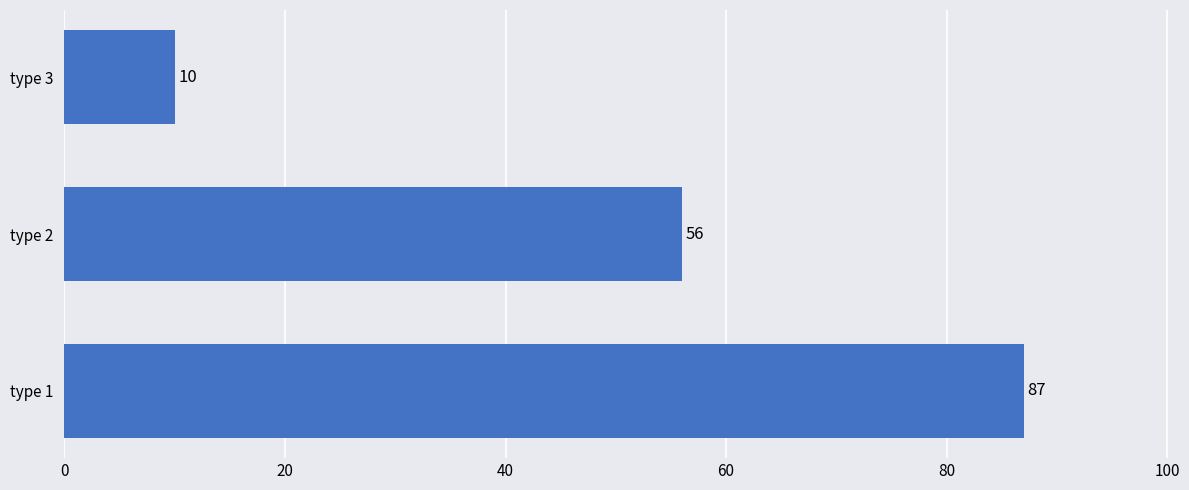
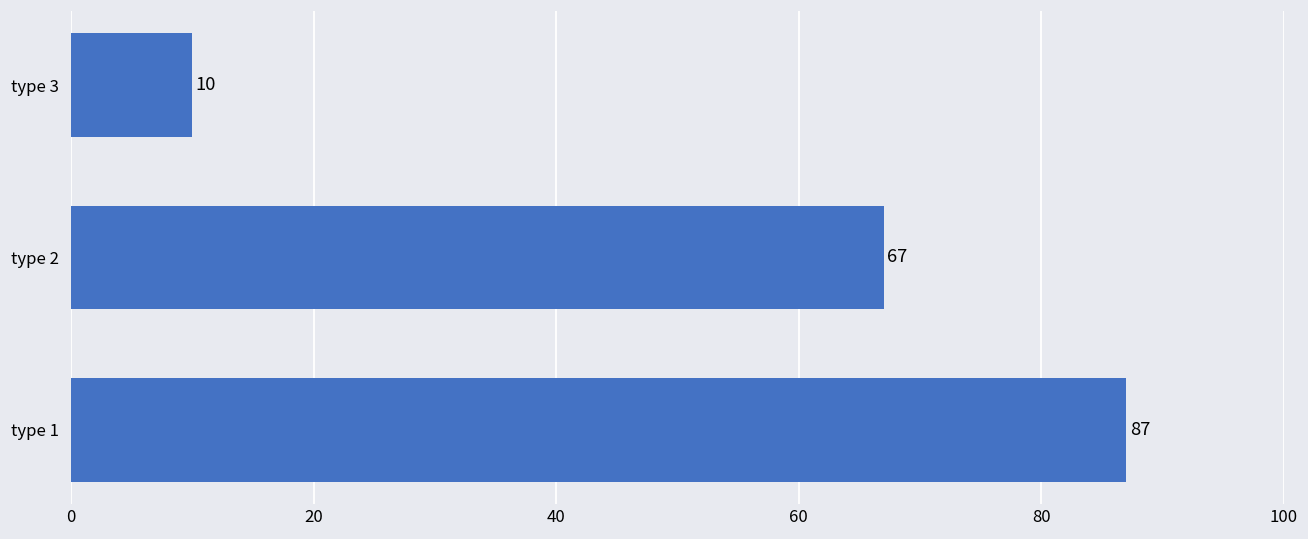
type 2: 56 -> 67
